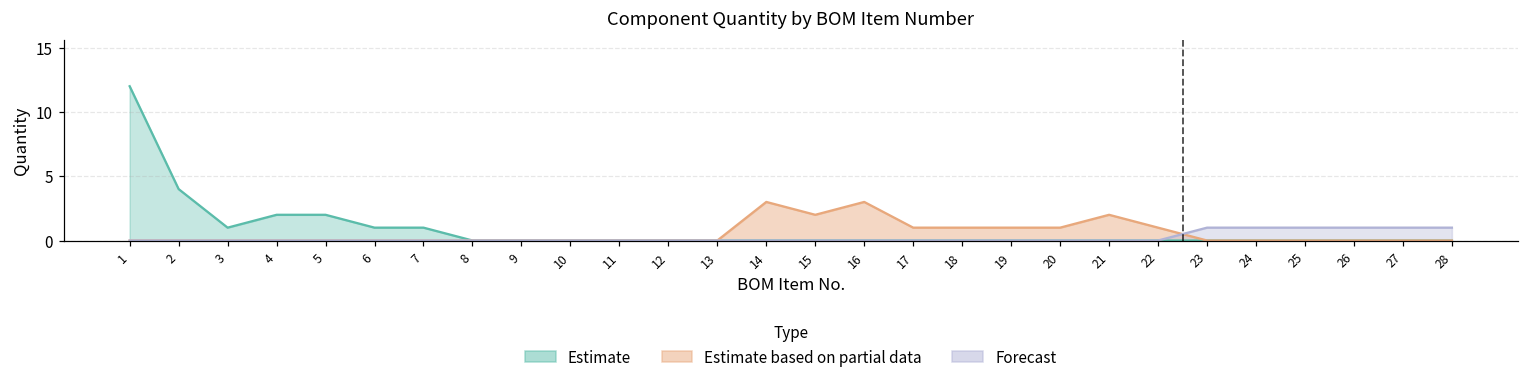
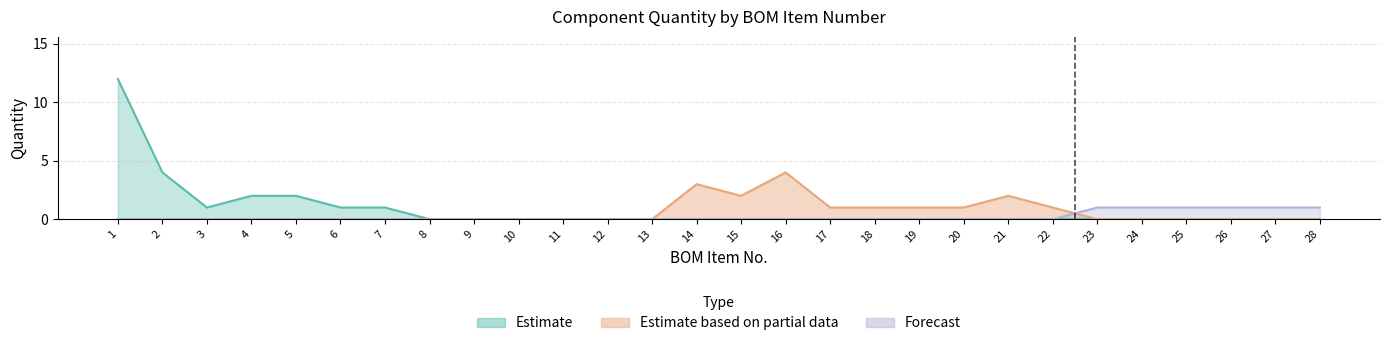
Estimate based on partial data, 16: 3 -> 4
